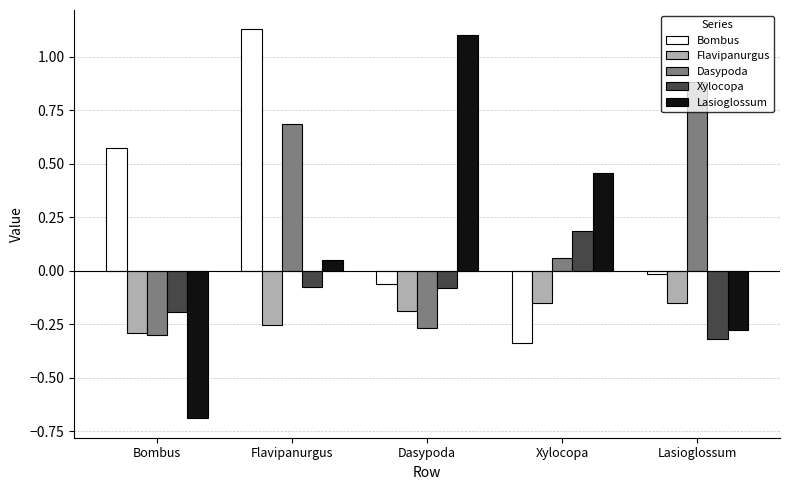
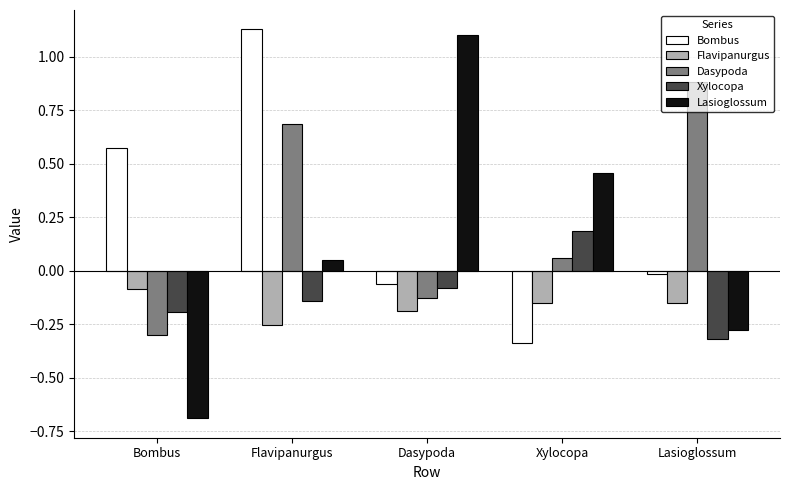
Flavipanurgus, Bombus: -0.29 -> -0.09
Xylocopa, Flavipanurgus: -0.08 -> -0.14
Dasypoda, Dasypoda: -0.27 -> -0.13
